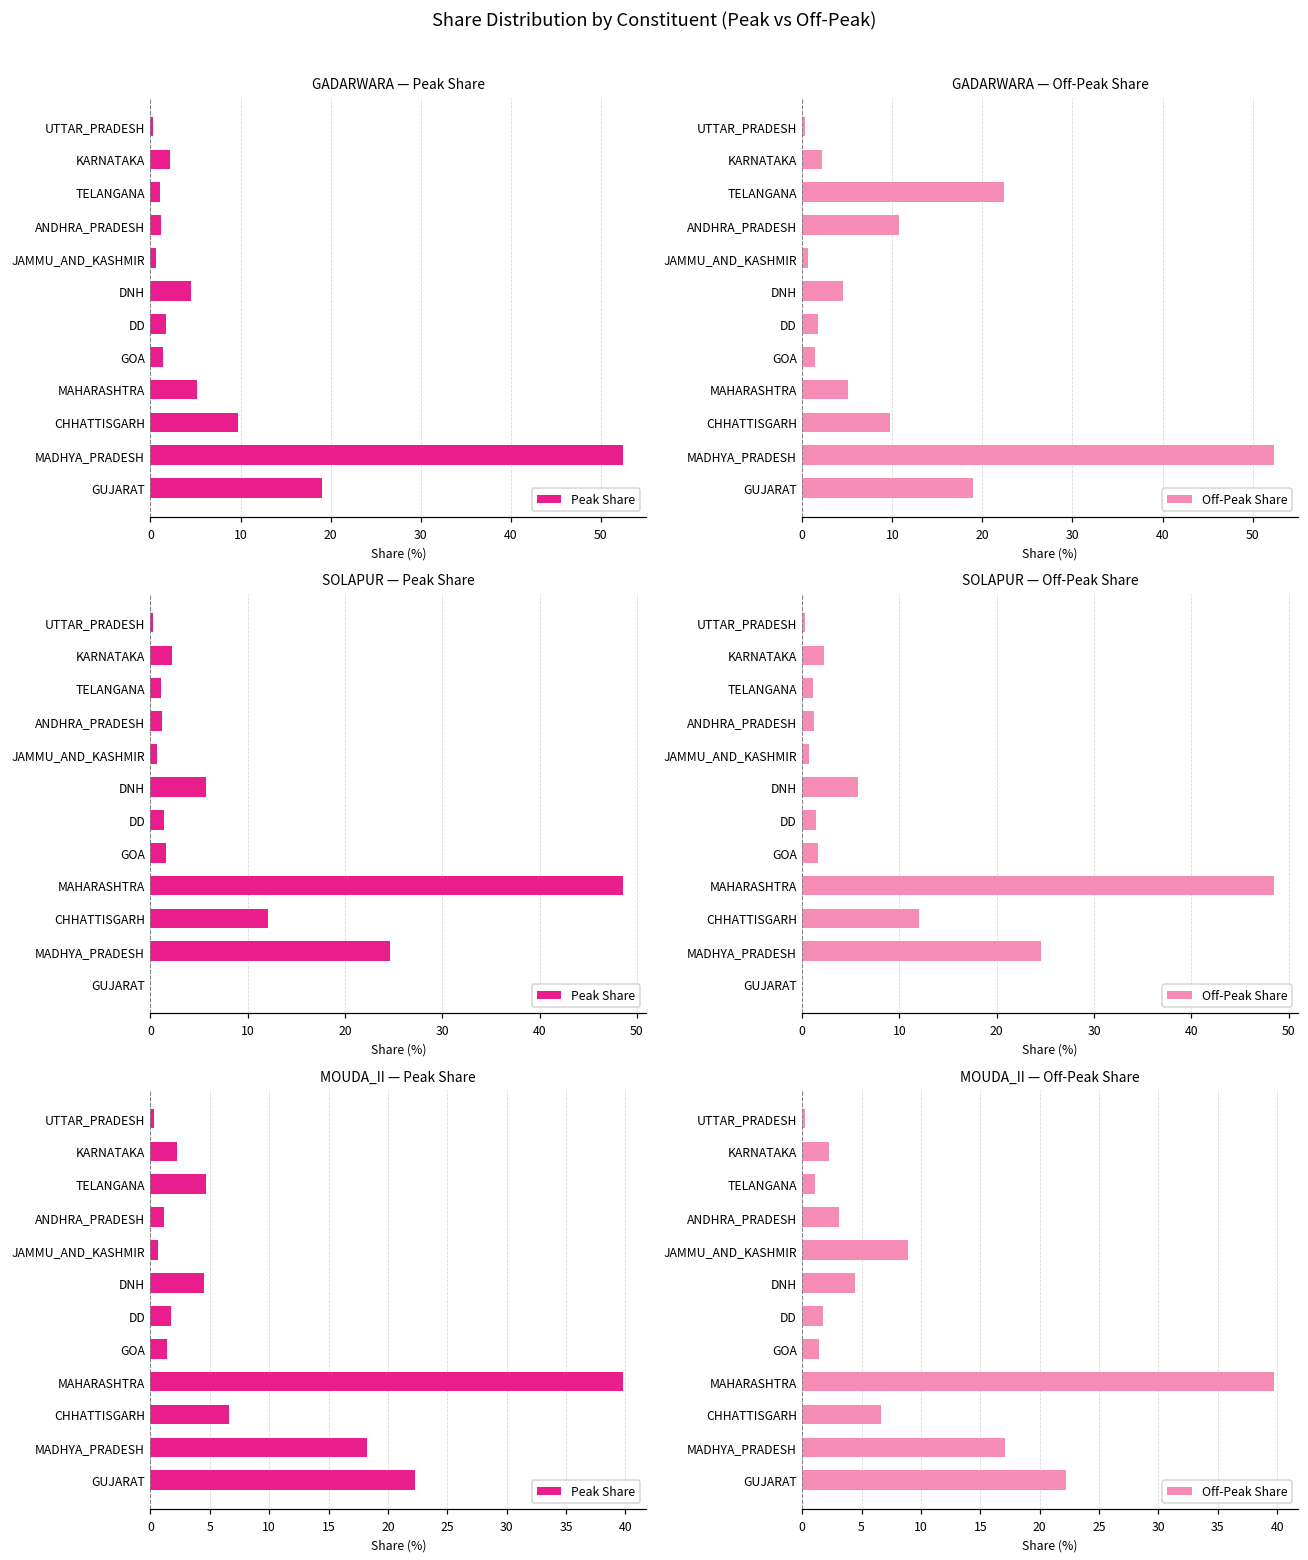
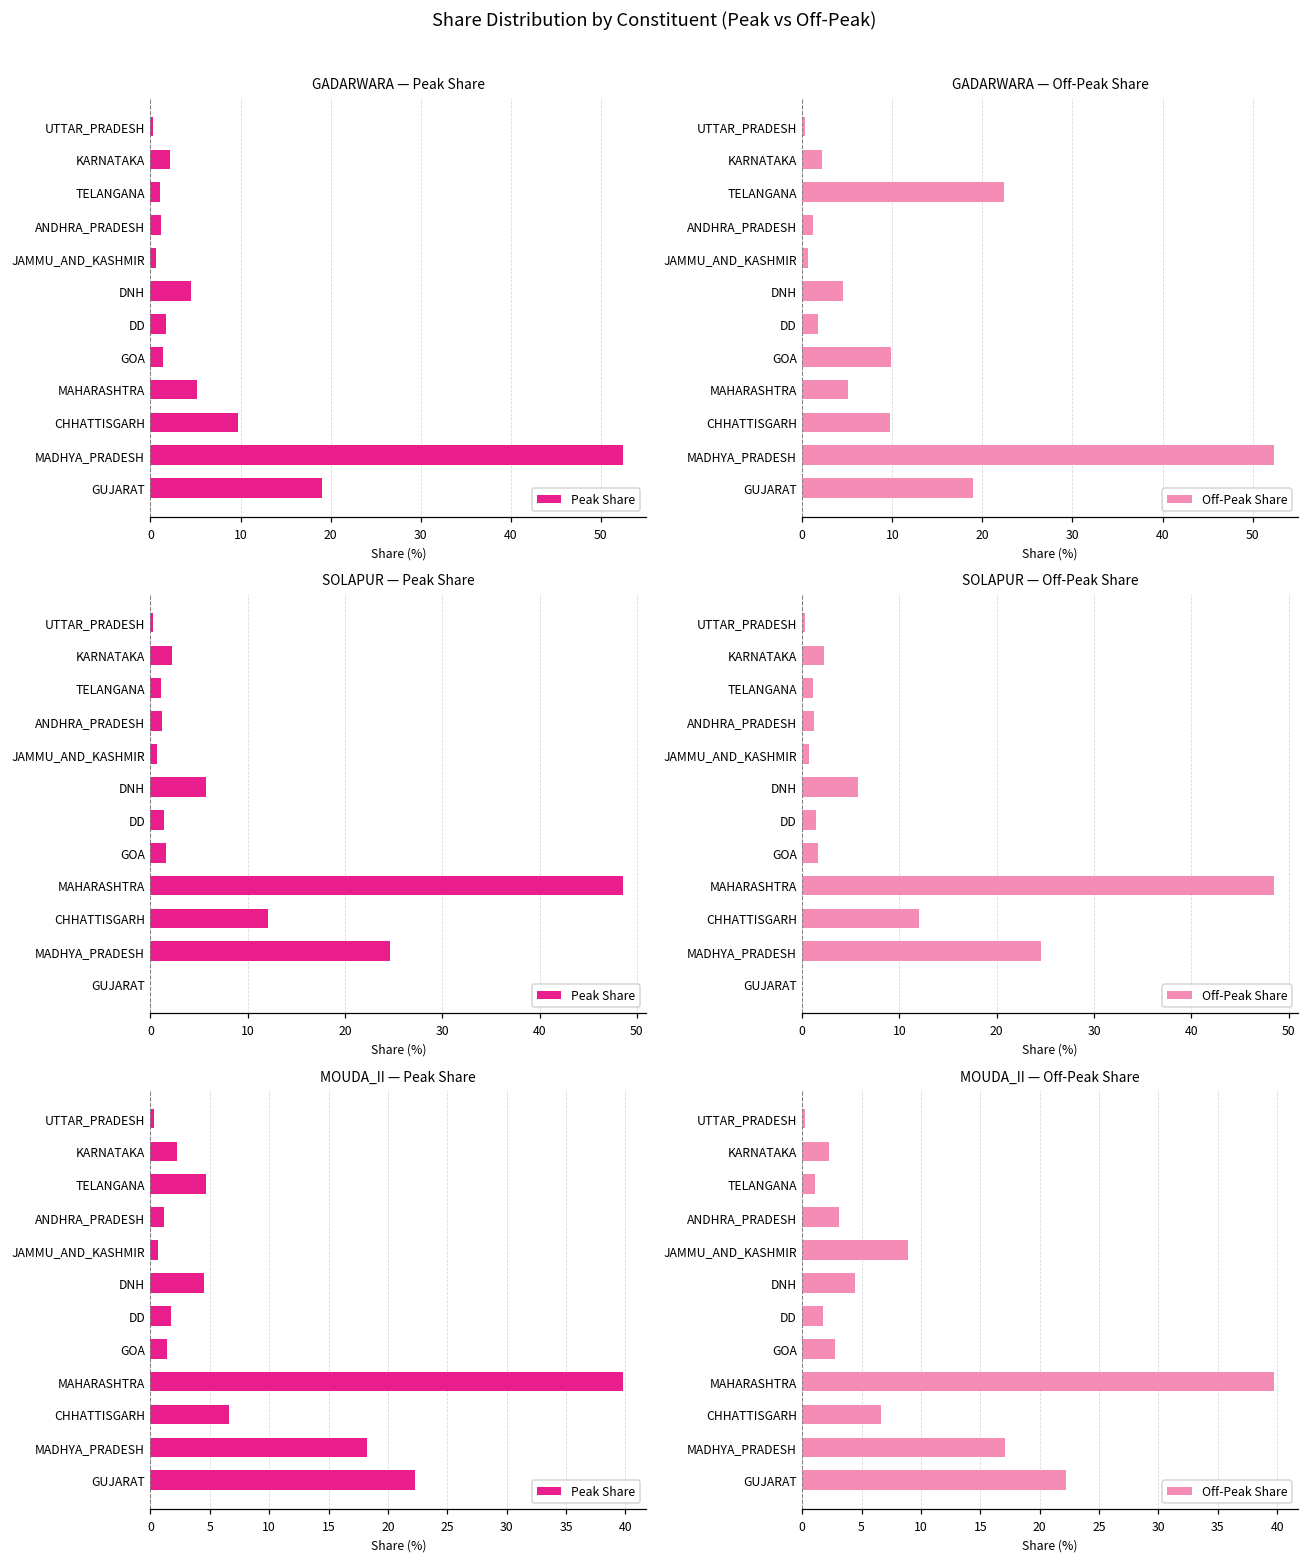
GADARWARA — Off-Peak Share, ANDHRA_PRADESH: 11 -> 1
GADARWARA — Off-Peak Share, GOA: 1 -> 10
MOUDA_II — Off-Peak Share, GOA: 1.4 -> 2.8
